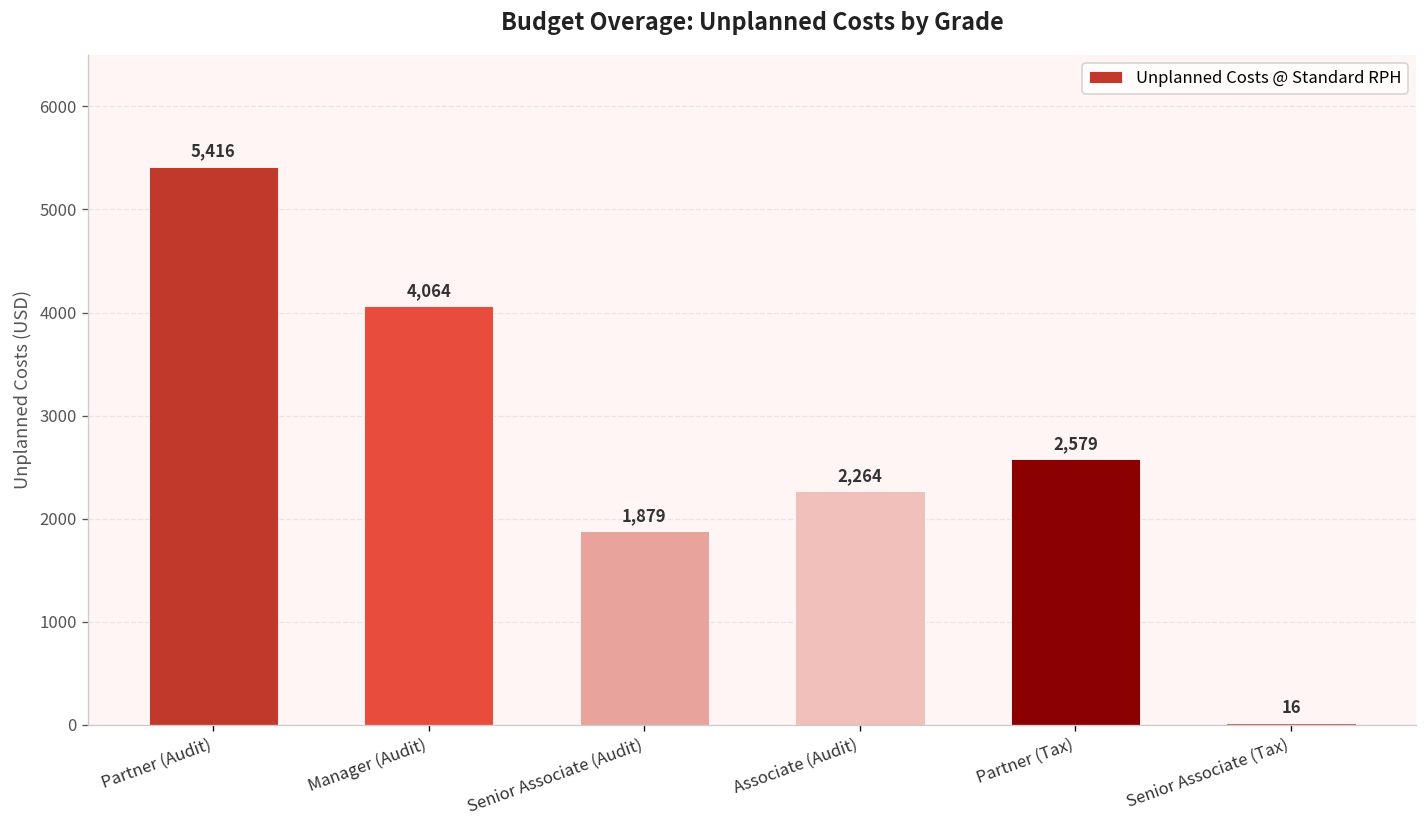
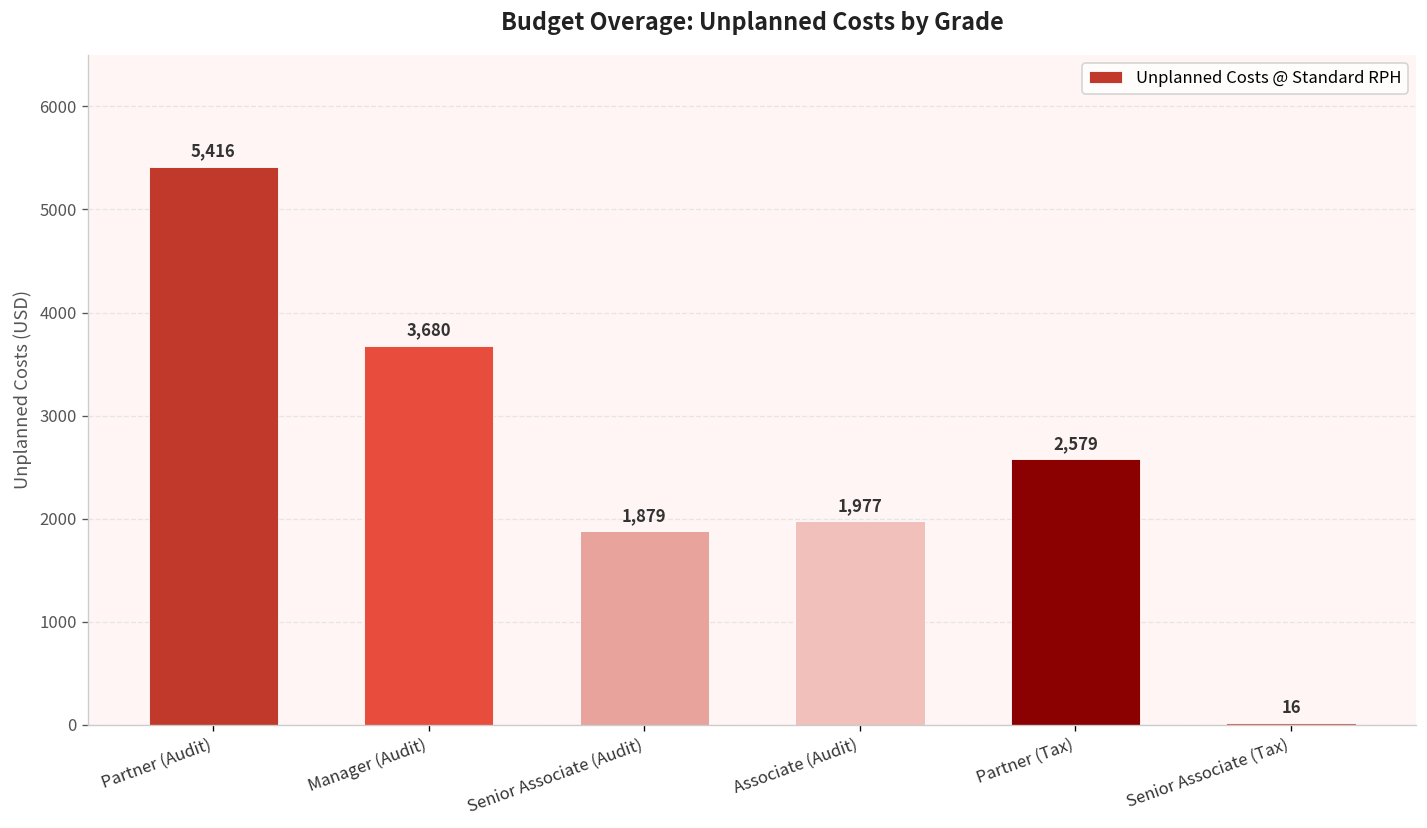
Manager (Audit): 4,064 -> 3,680
Associate (Audit): 2,264 -> 1,977
